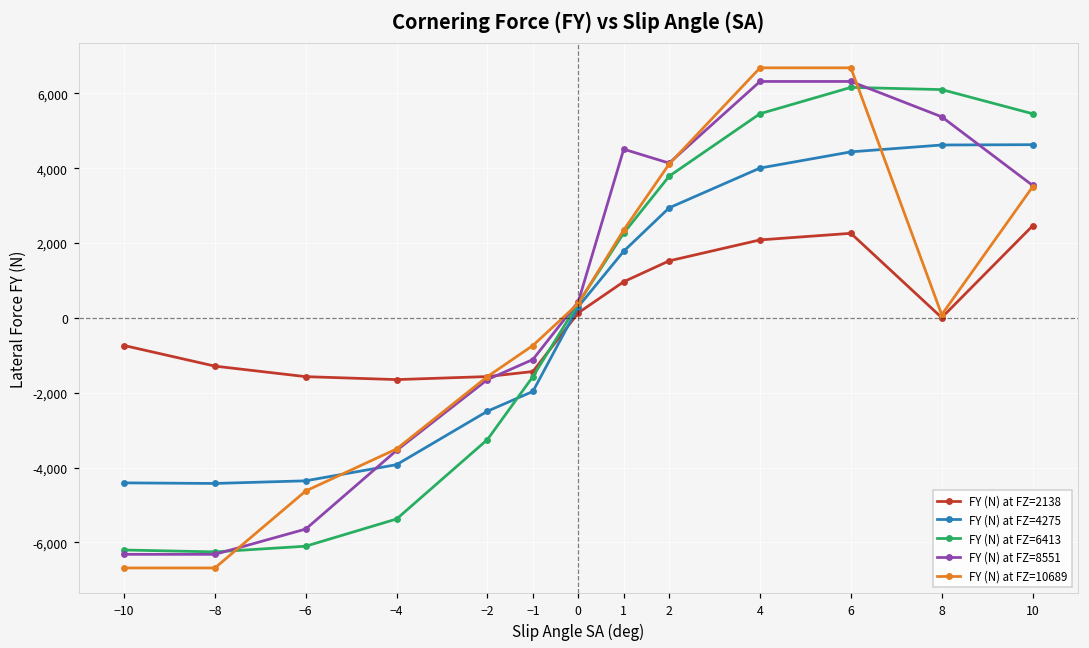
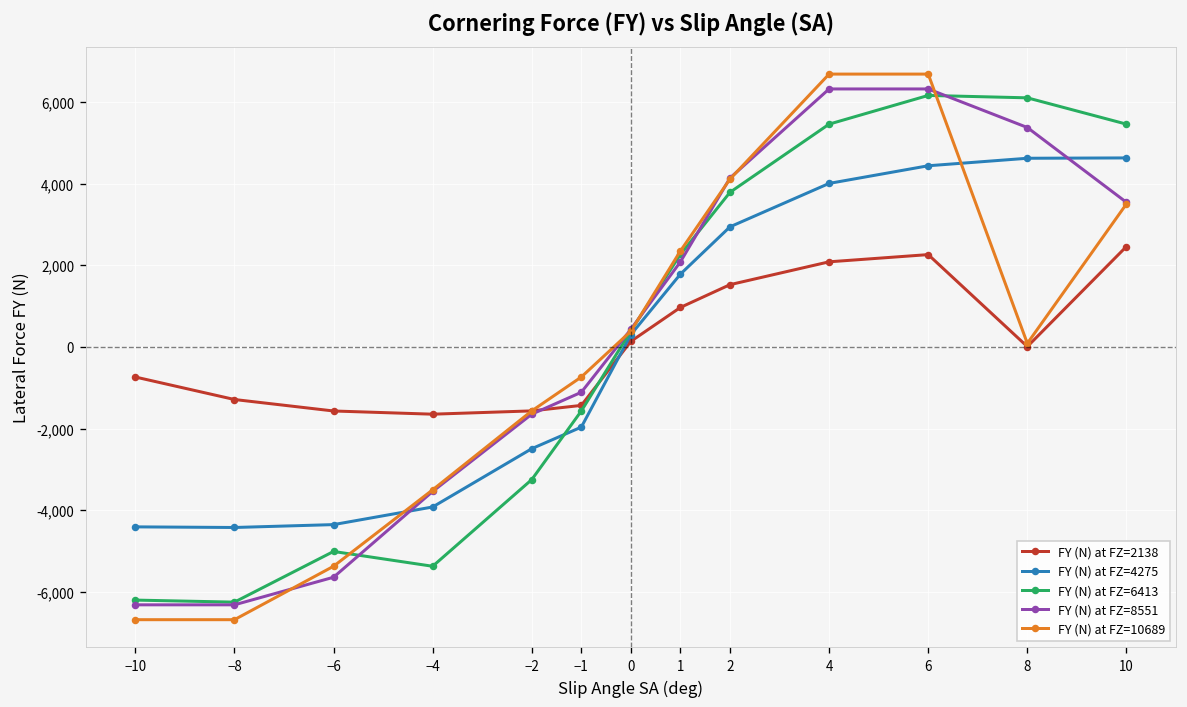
FY (N) at FZ=6413, −6: -6,100 -> -5,000
FY (N) at FZ=10689, −6: -4,600 -> -5,400
FY (N) at FZ=8551, 1: 4,500 -> 2,100
